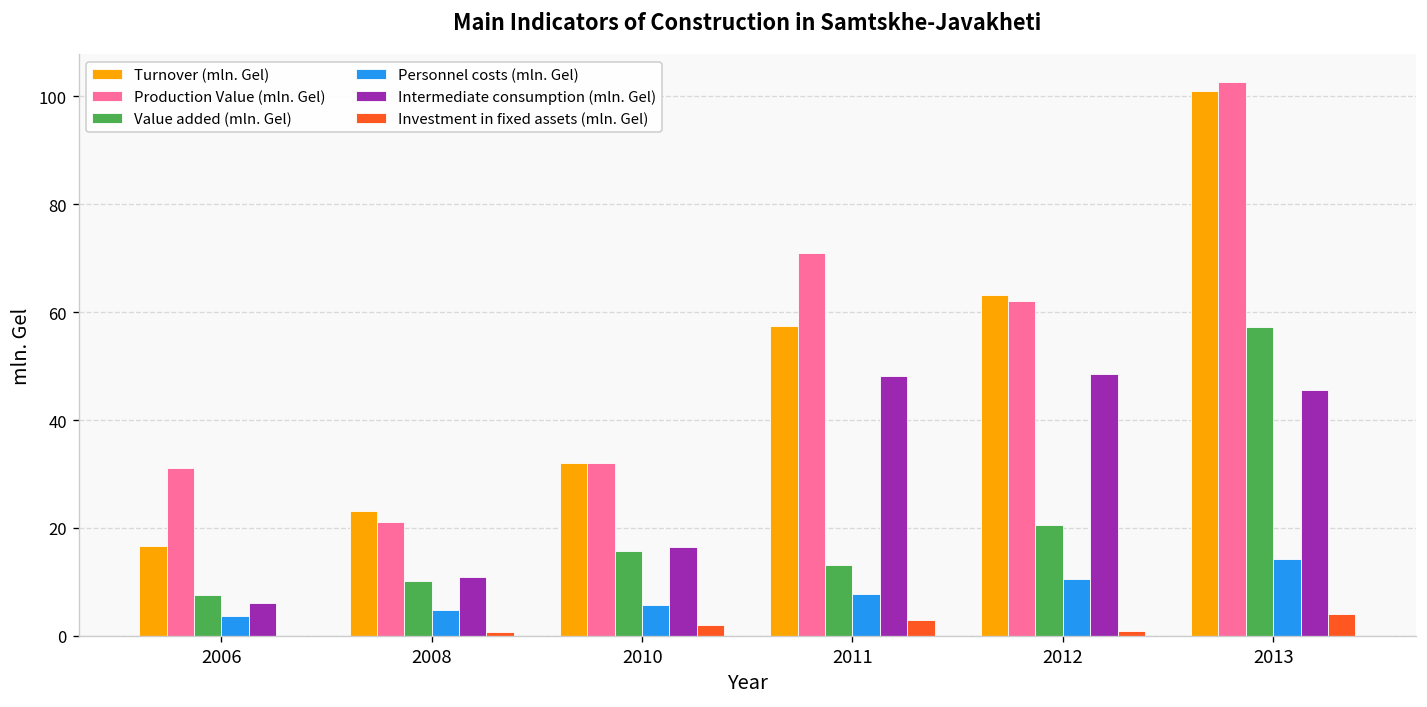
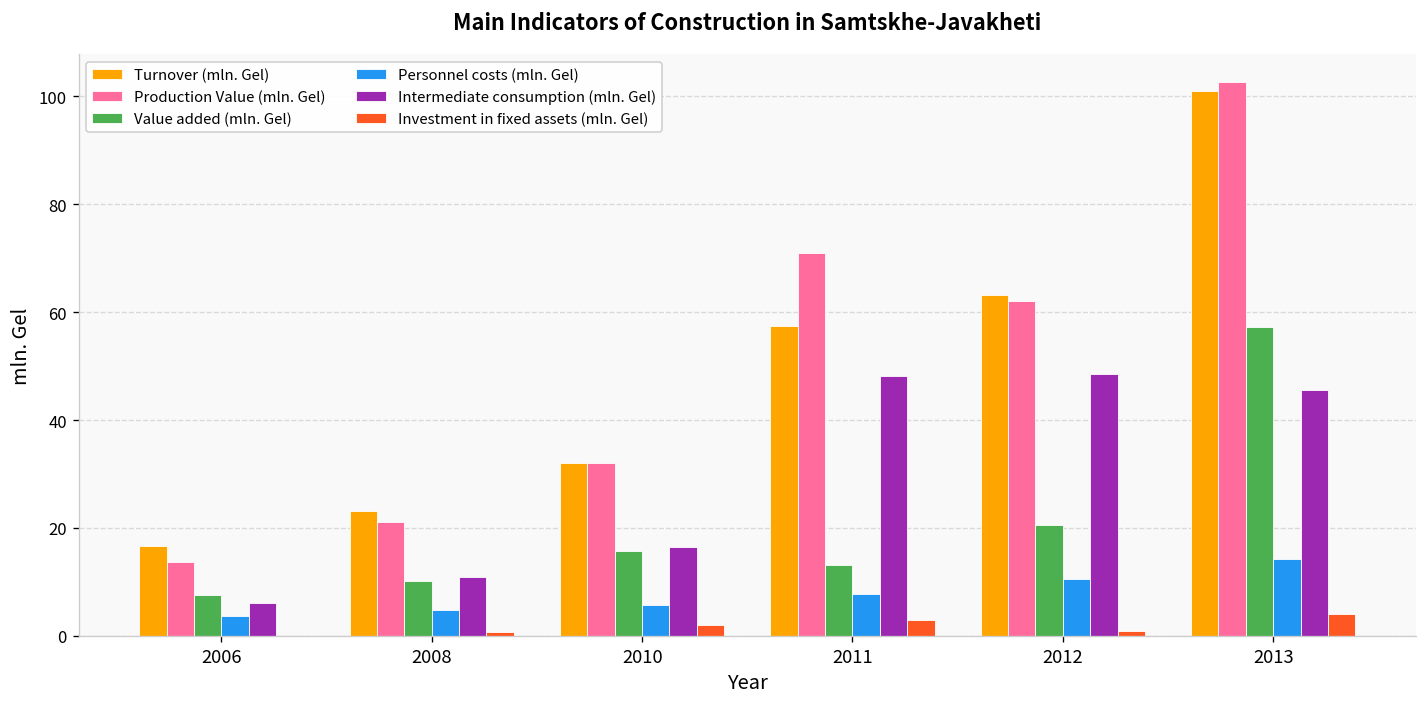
Production Value (mln. Gel), 2006: 31 -> 14
